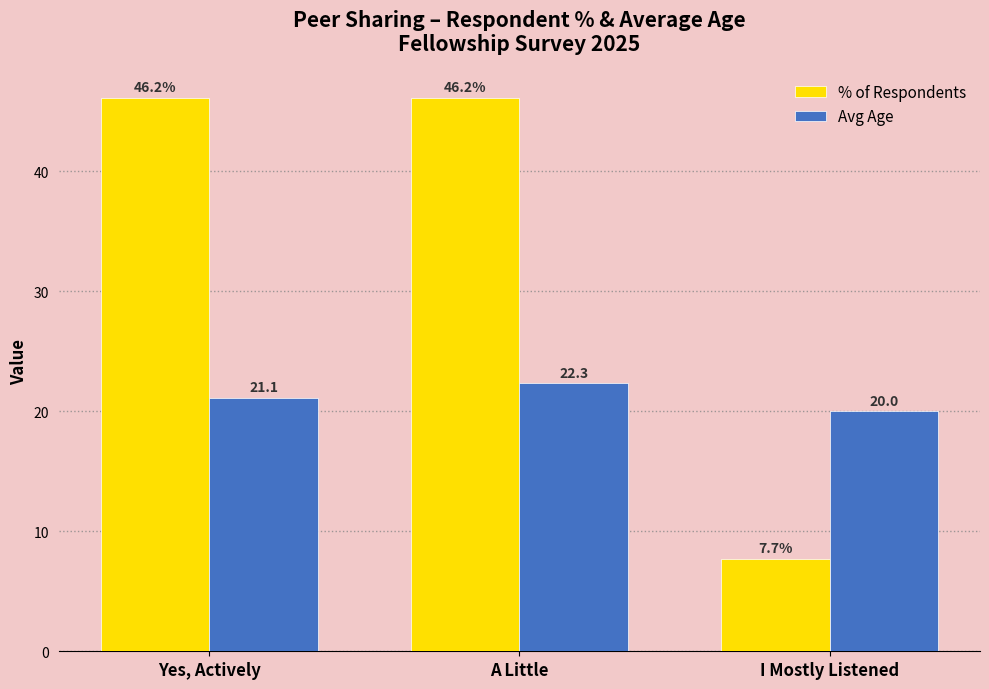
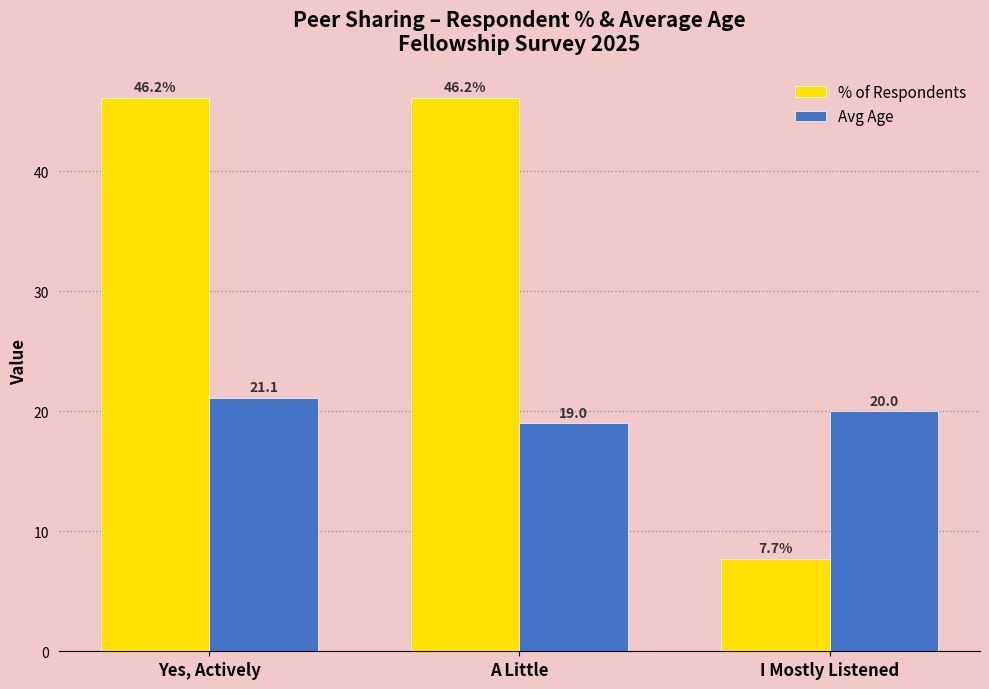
Avg Age, A Little: 22.3 -> 19.0
